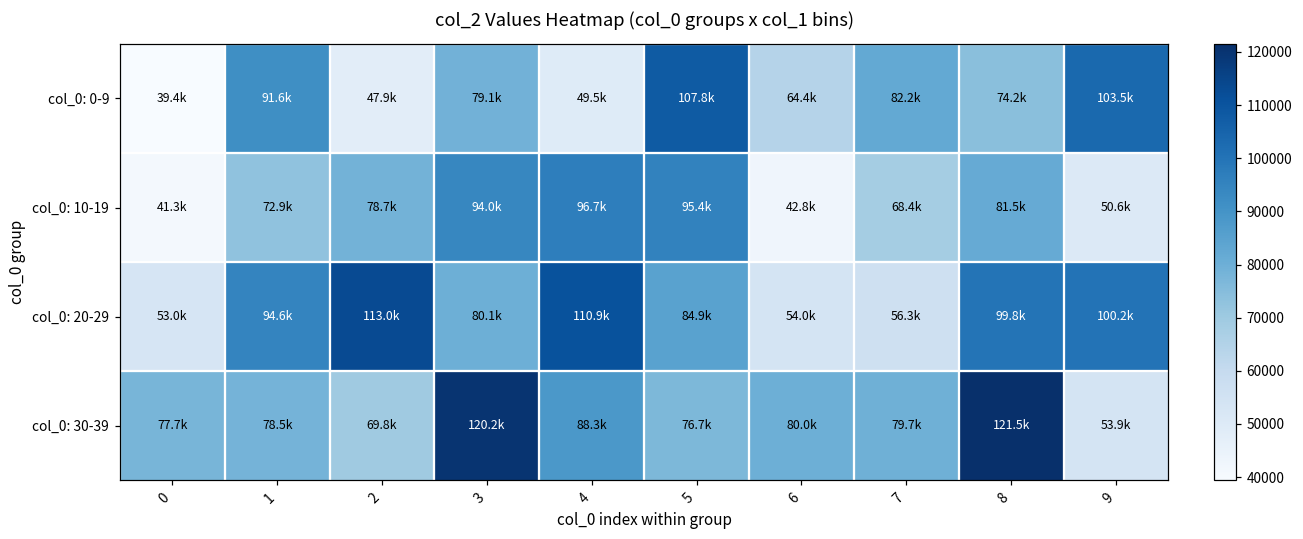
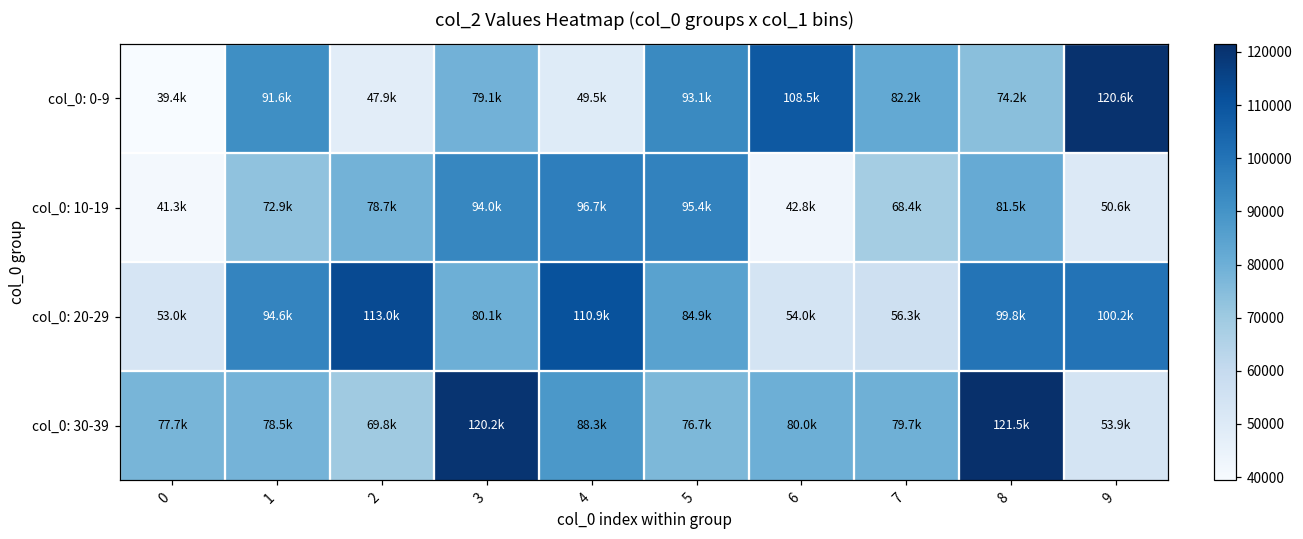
col_0: 0-9, 5: 107.8k -> 93.1k
col_0: 0-9, 6: 64.4k -> 108.5k
col_0: 0-9, 9: 103.5k -> 120.6k
